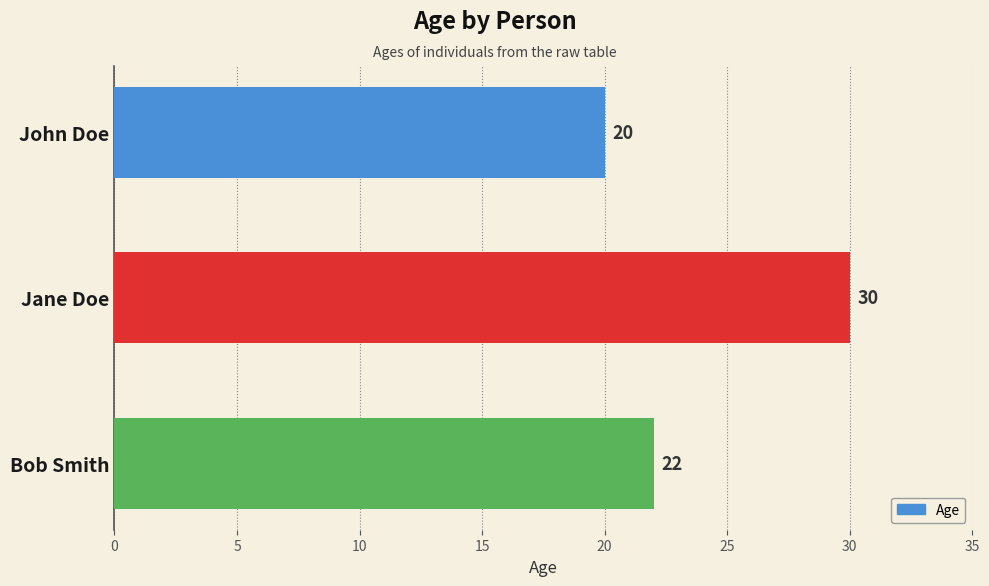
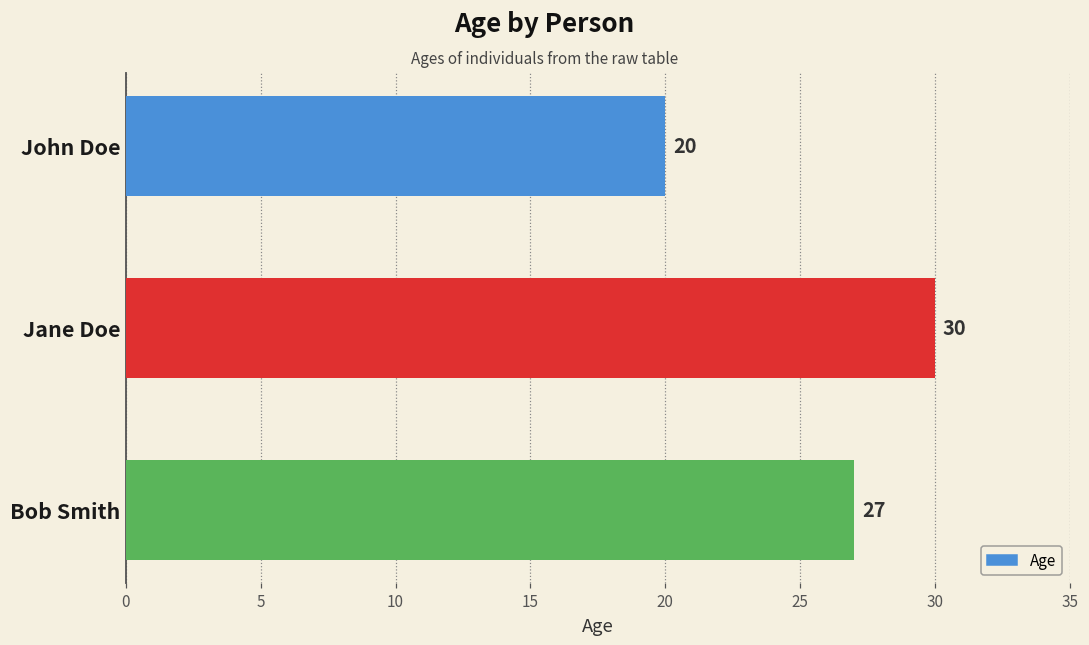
Bob Smith: 22 -> 27
